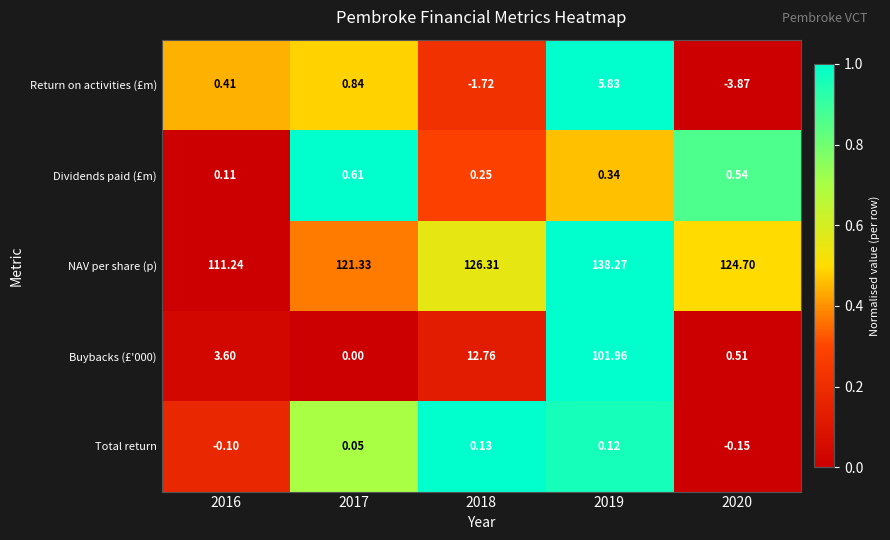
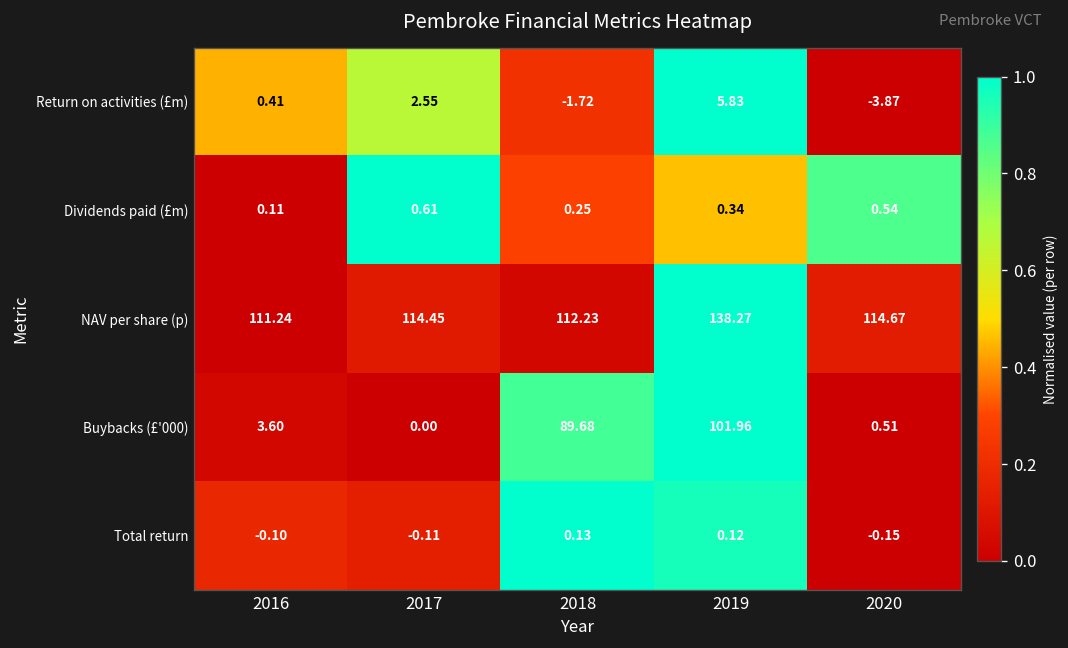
Return on activities (£m), 2017: 0.84 -> 2.55
NAV per share (p), 2017: 121.33 -> 114.45
NAV per share (p), 2018: 126.31 -> 112.23
NAV per share (p), 2020: 124.70 -> 114.67
Buybacks (£'000), 2018: 12.76 -> 89.68
Total return, 2017: 0.05 -> -0.11
